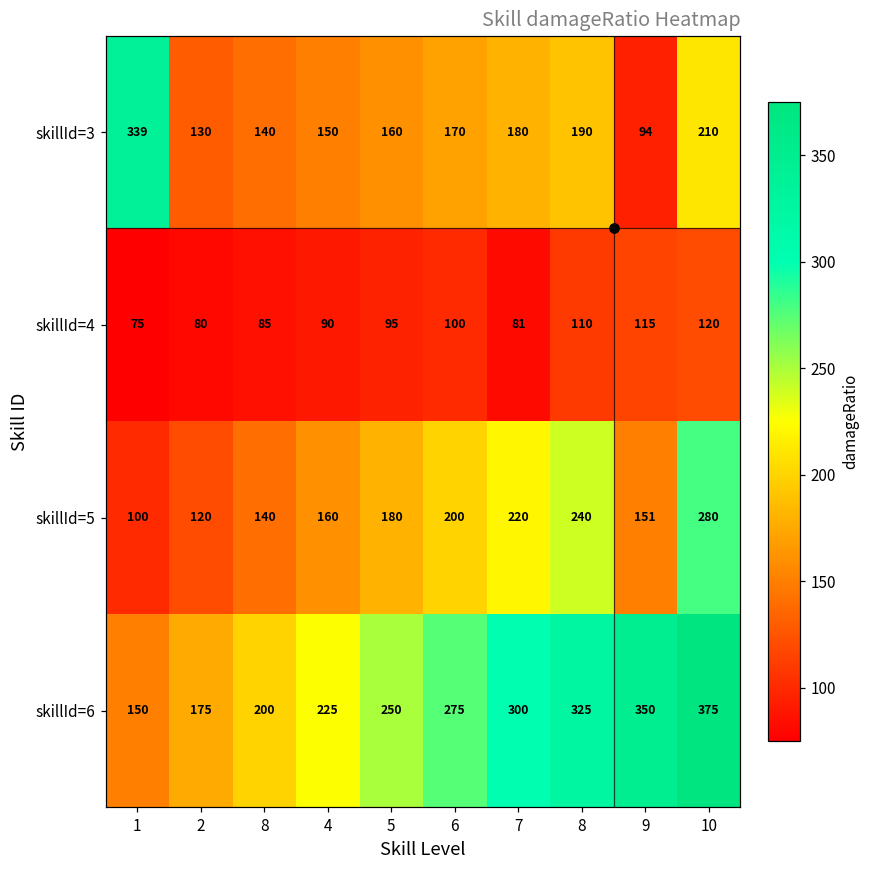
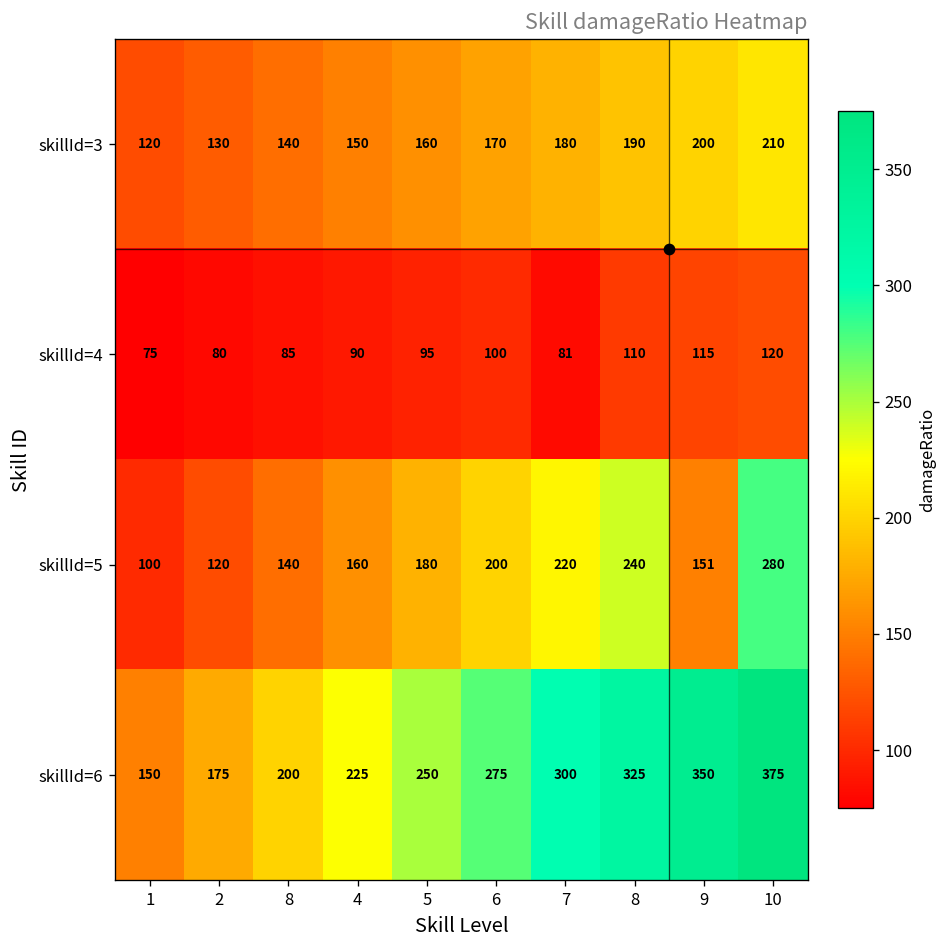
skillId=3, 1: 339 -> 120
skillId=3, 9: 94 -> 200
